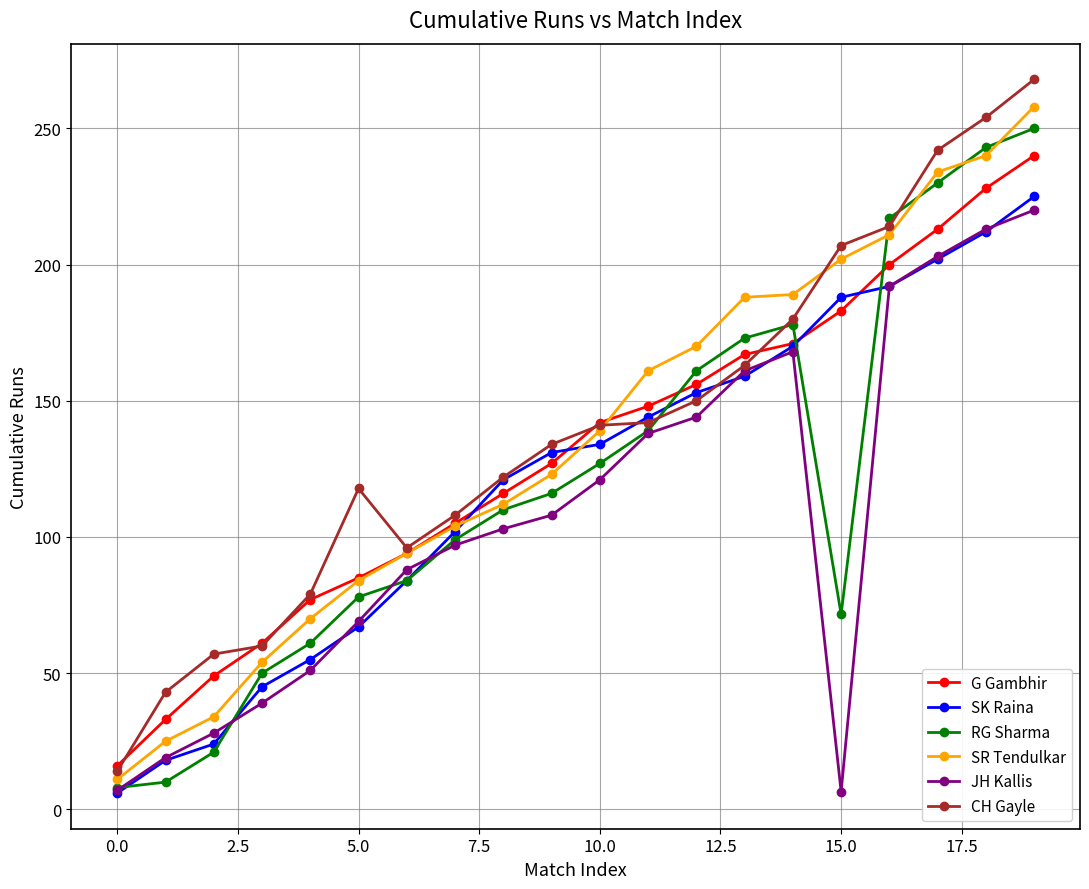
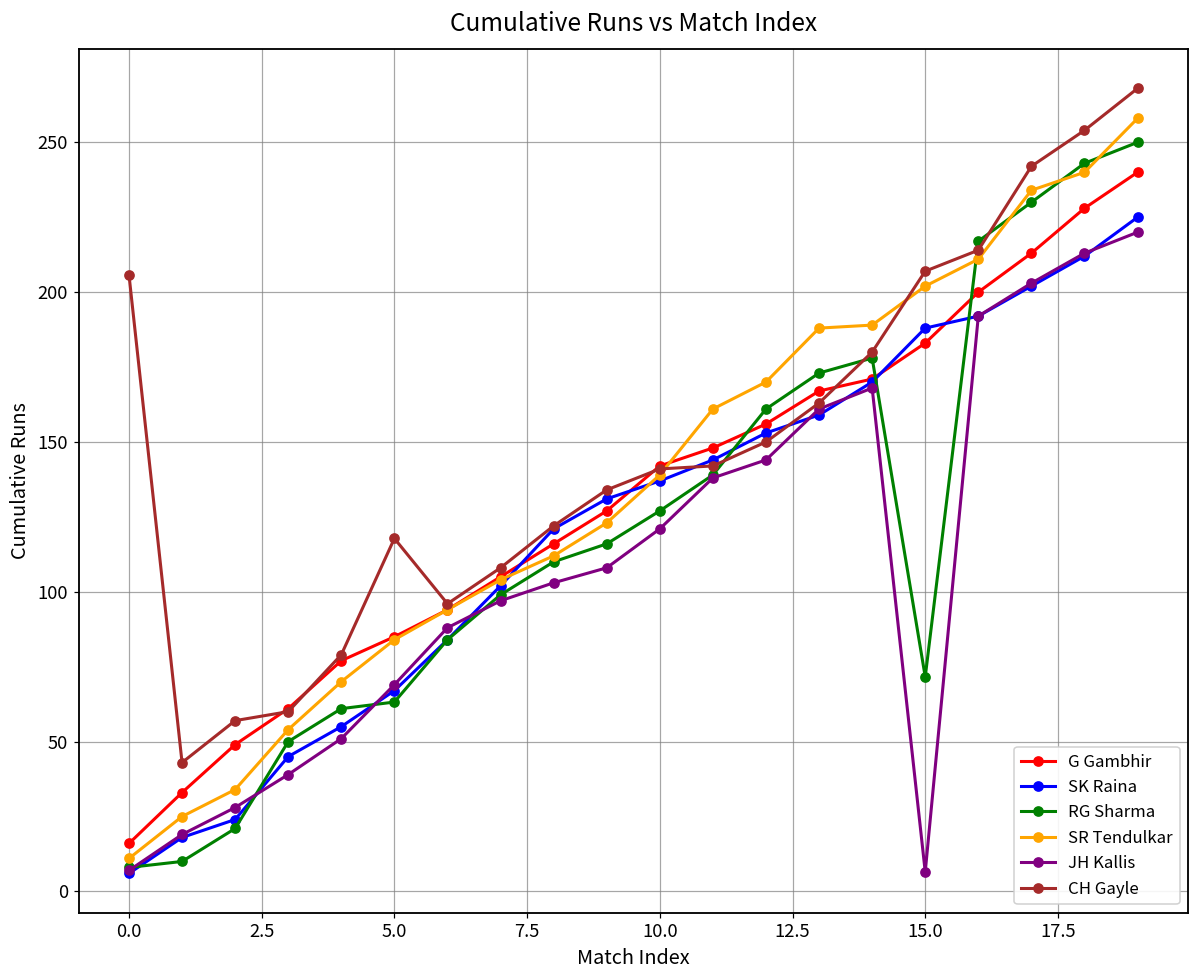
CH Gayle, 0.0: 14 -> 206
RG Sharma, 5.0: 78 -> 63
SK Raina, 10.0: 134 -> 137
